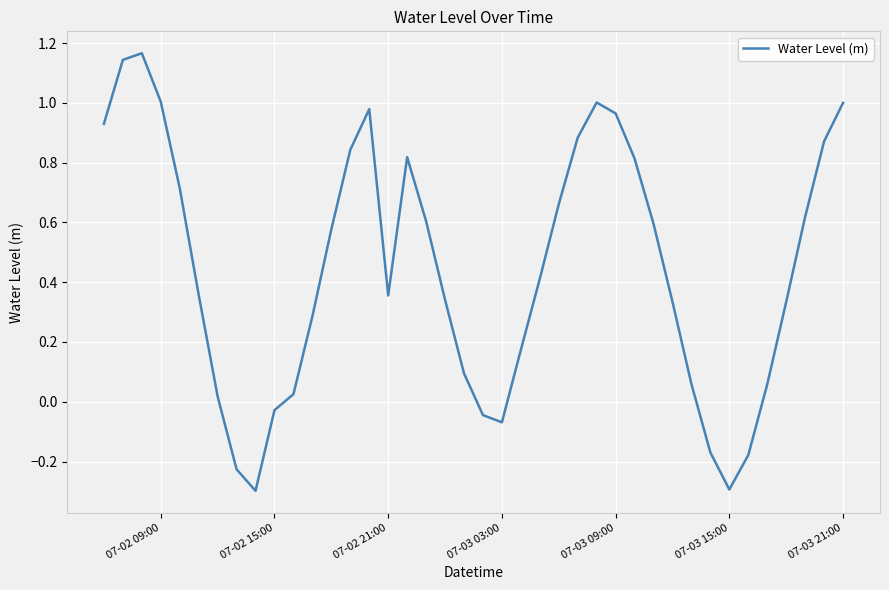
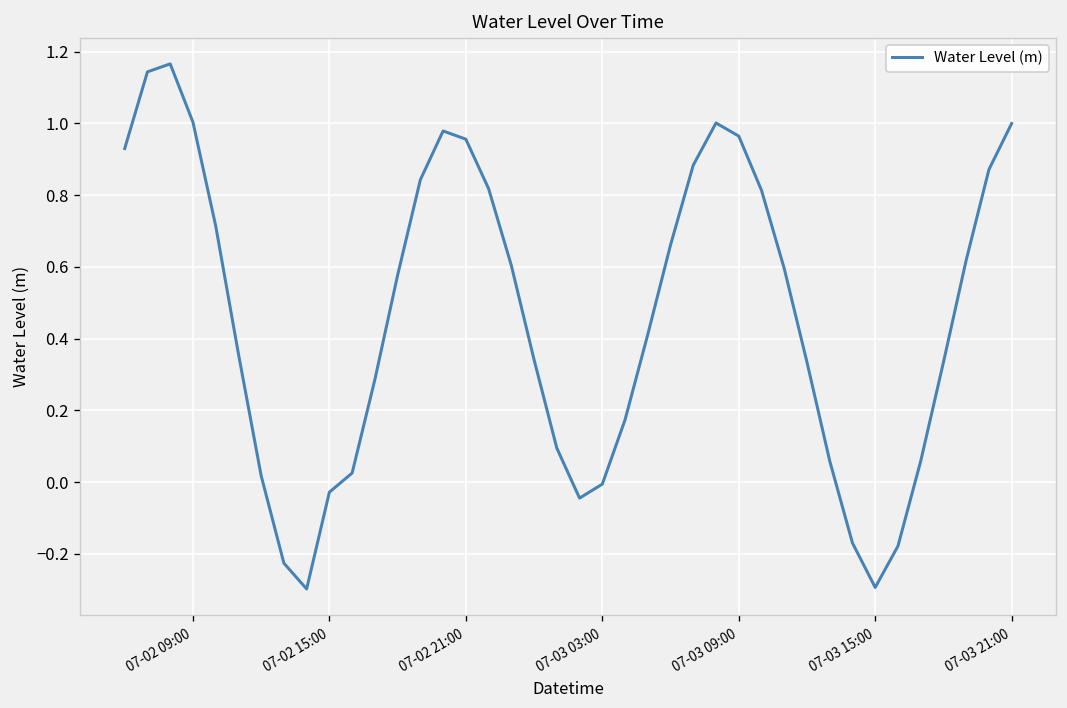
07-02 21:00: 0.36 -> 0.96
07-03 03:00: -0.07 -> -0.01
